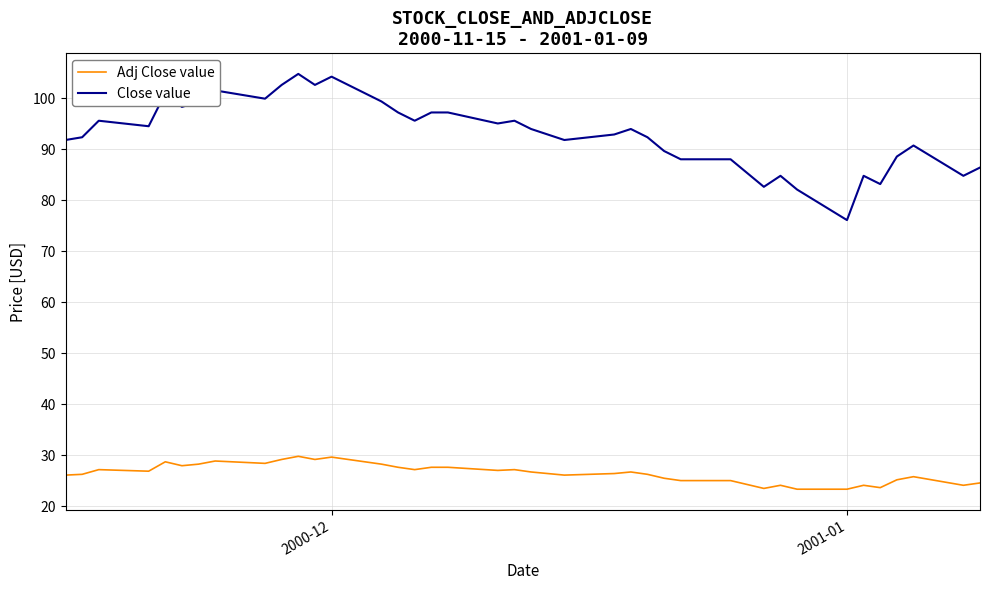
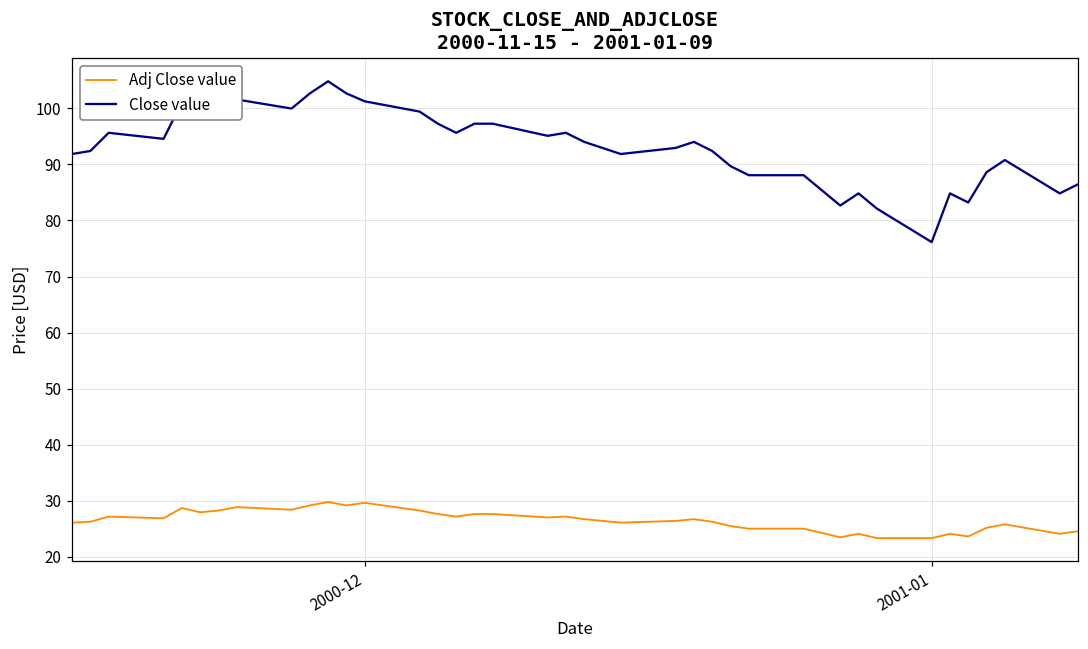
Close value, 2000-12: 104 -> 101
